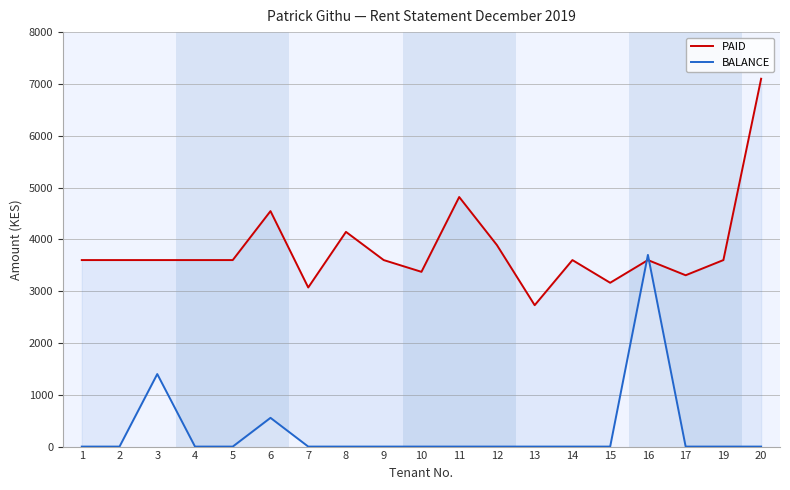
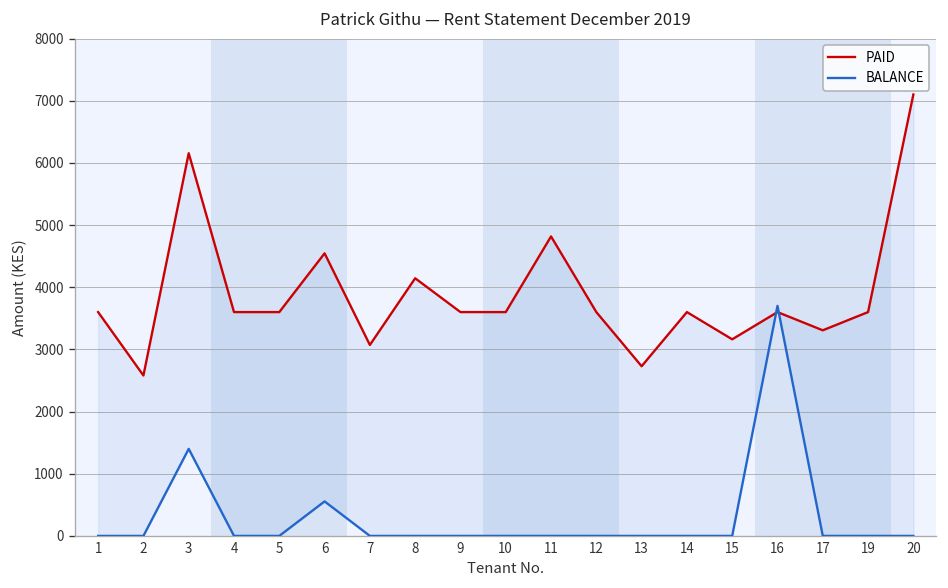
PAID, 2: 3600 -> 2600
PAID, 3: 3600 -> 6200
PAID, 10: 3400 -> 3600
PAID, 12: 3900 -> 3600
